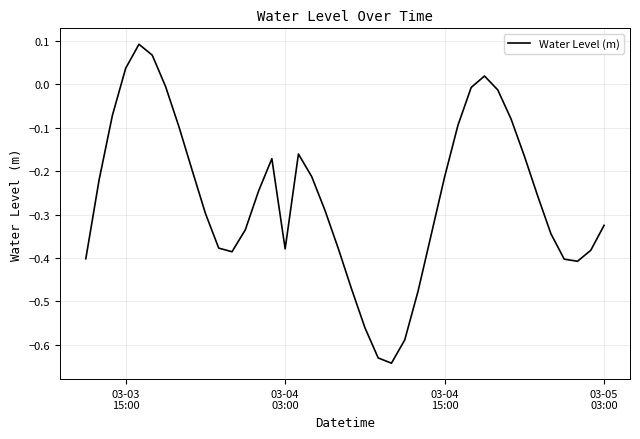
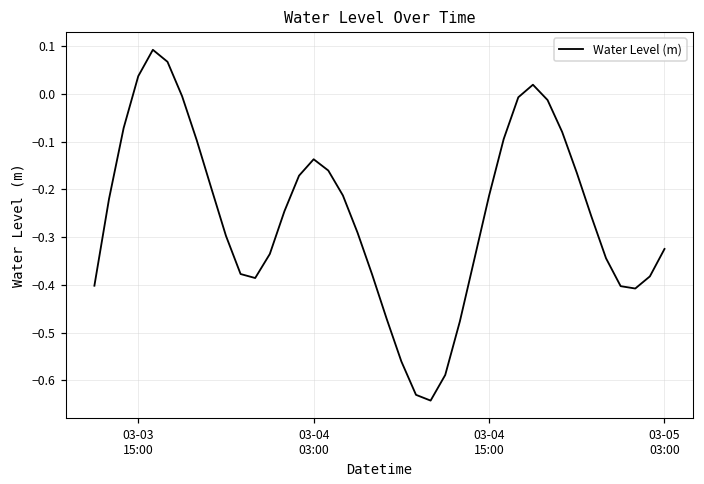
03-04 03:00: -0.38 -> -0.14
